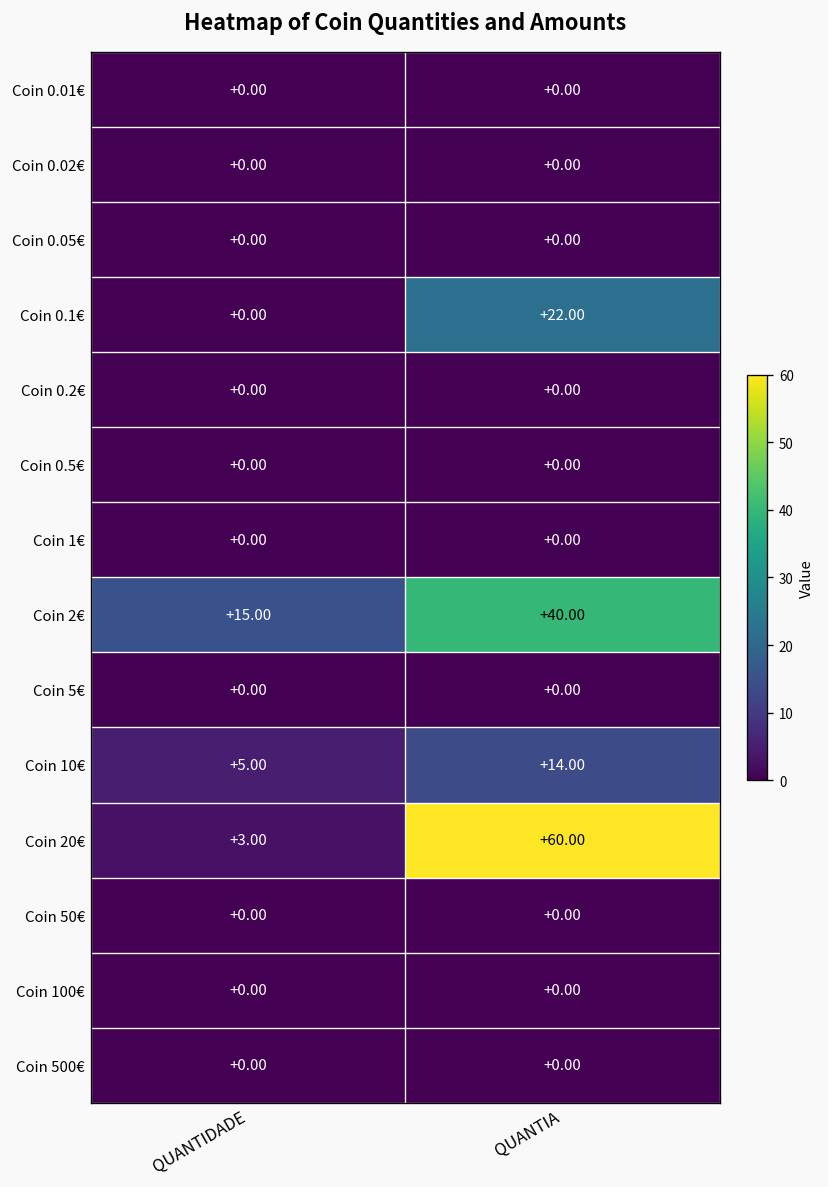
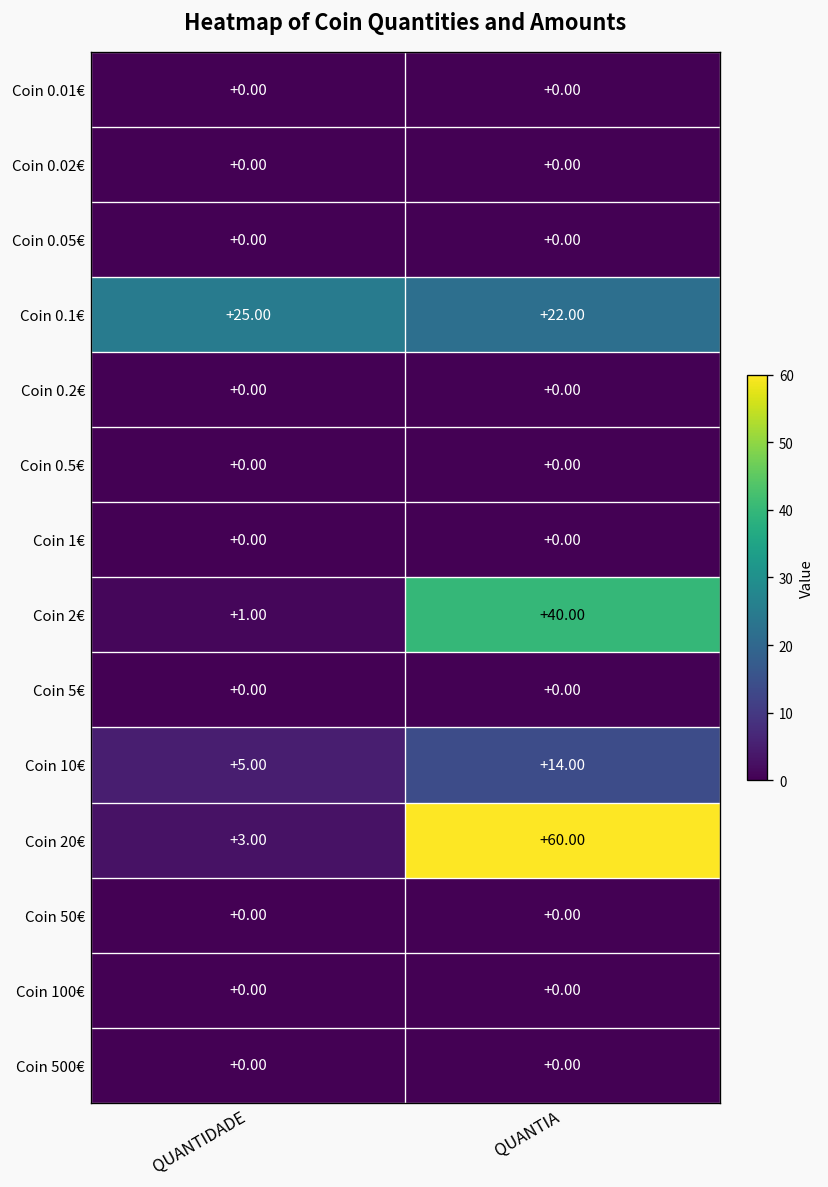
Coin 0.1€, QUANTIDADE: +0.00 -> +25.00
Coin 2€, QUANTIDADE: +15.00 -> +1.00
